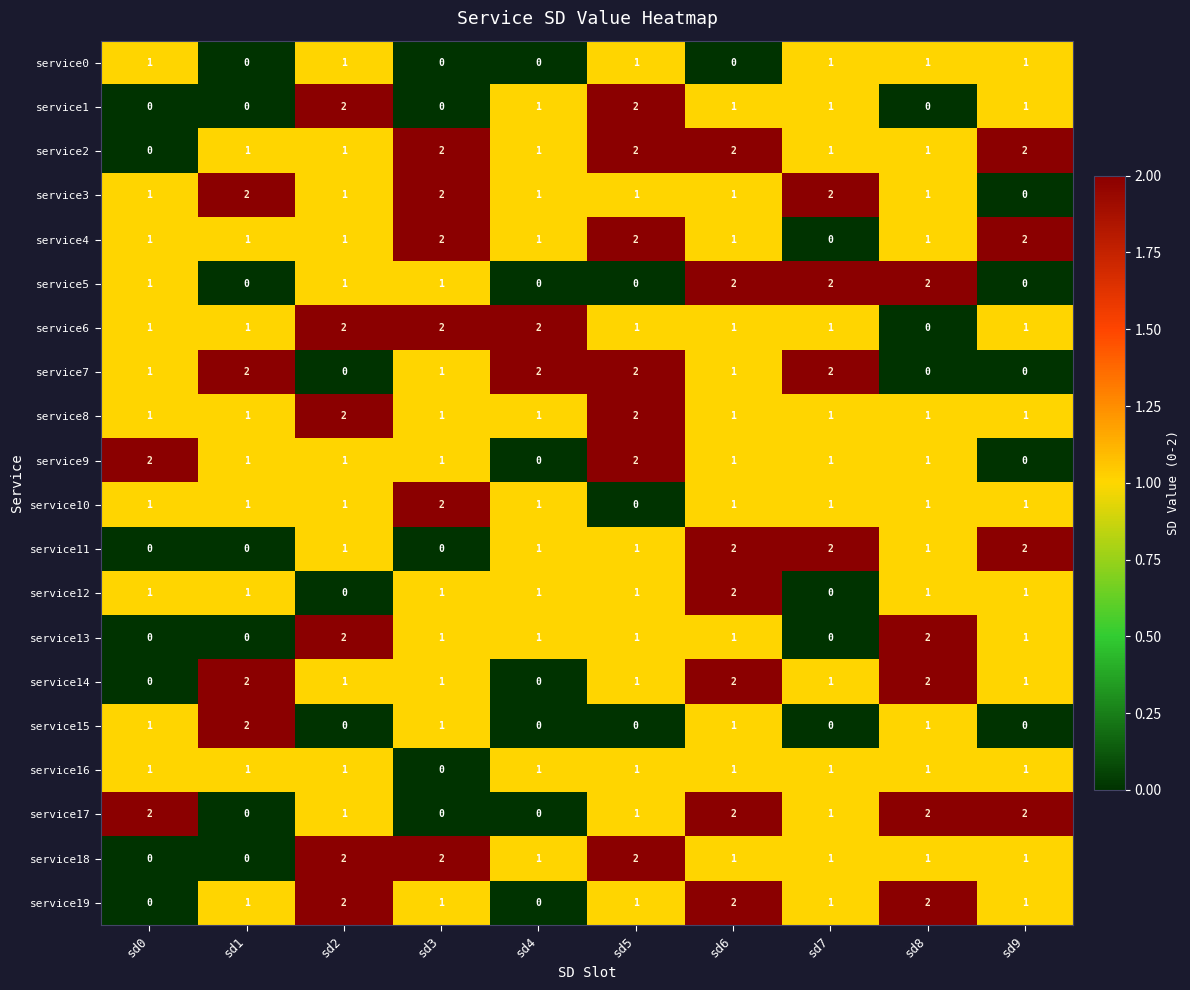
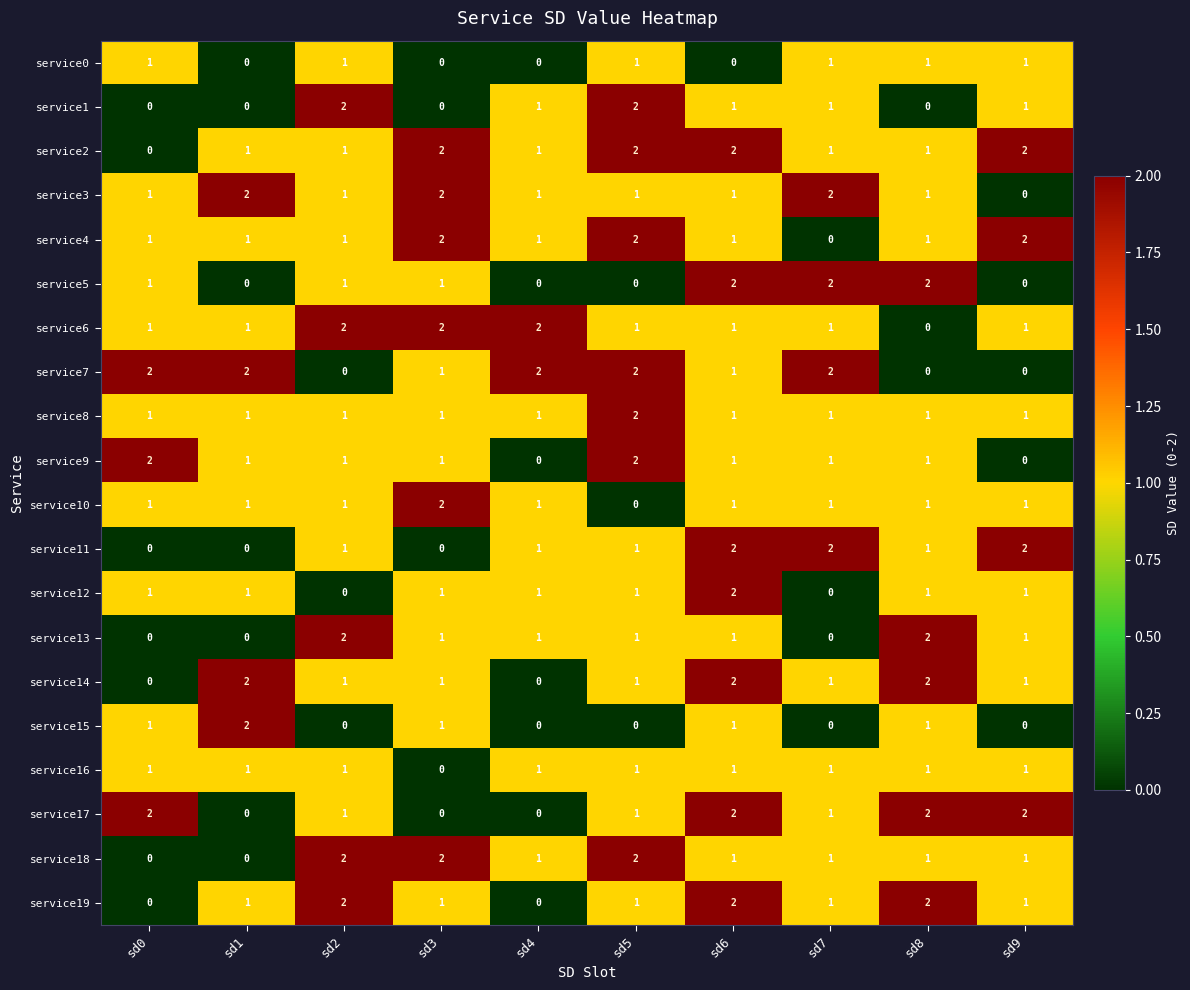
service7, sd0: 1 -> 2
service8, sd2: 2 -> 1
